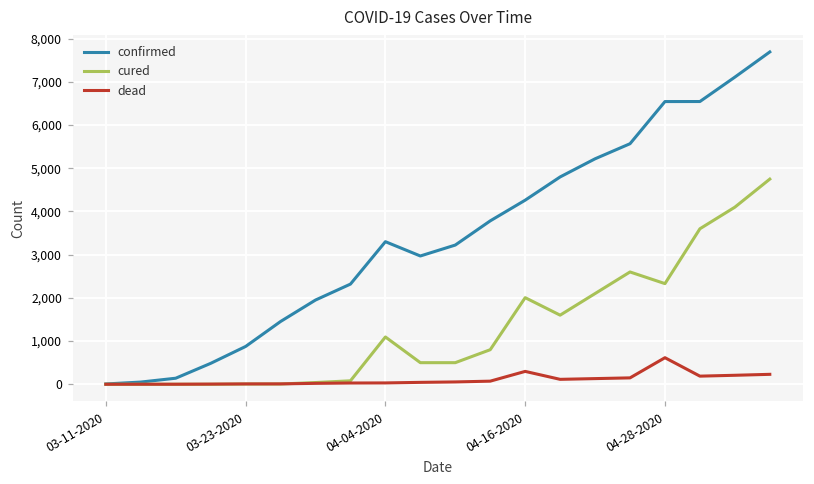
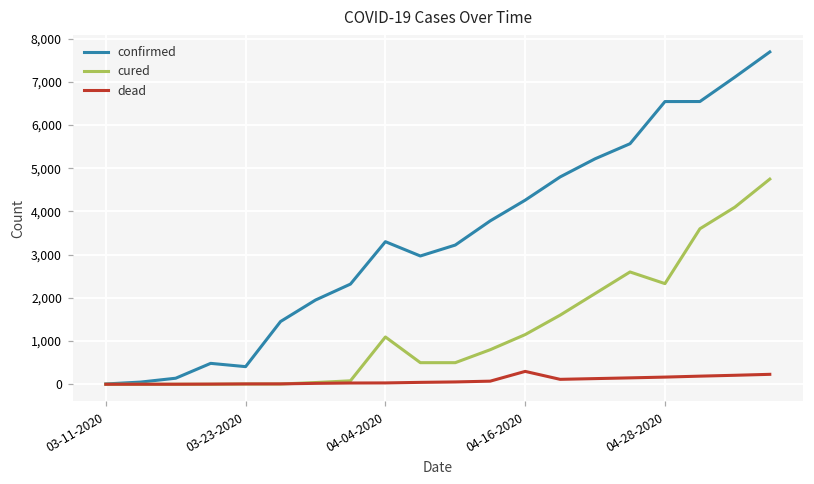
confirmed, 03-23-2020: 900 -> 400
cured, 04-16-2020: 2,000 -> 1,200
dead, 04-28-2020: 600 -> 200
